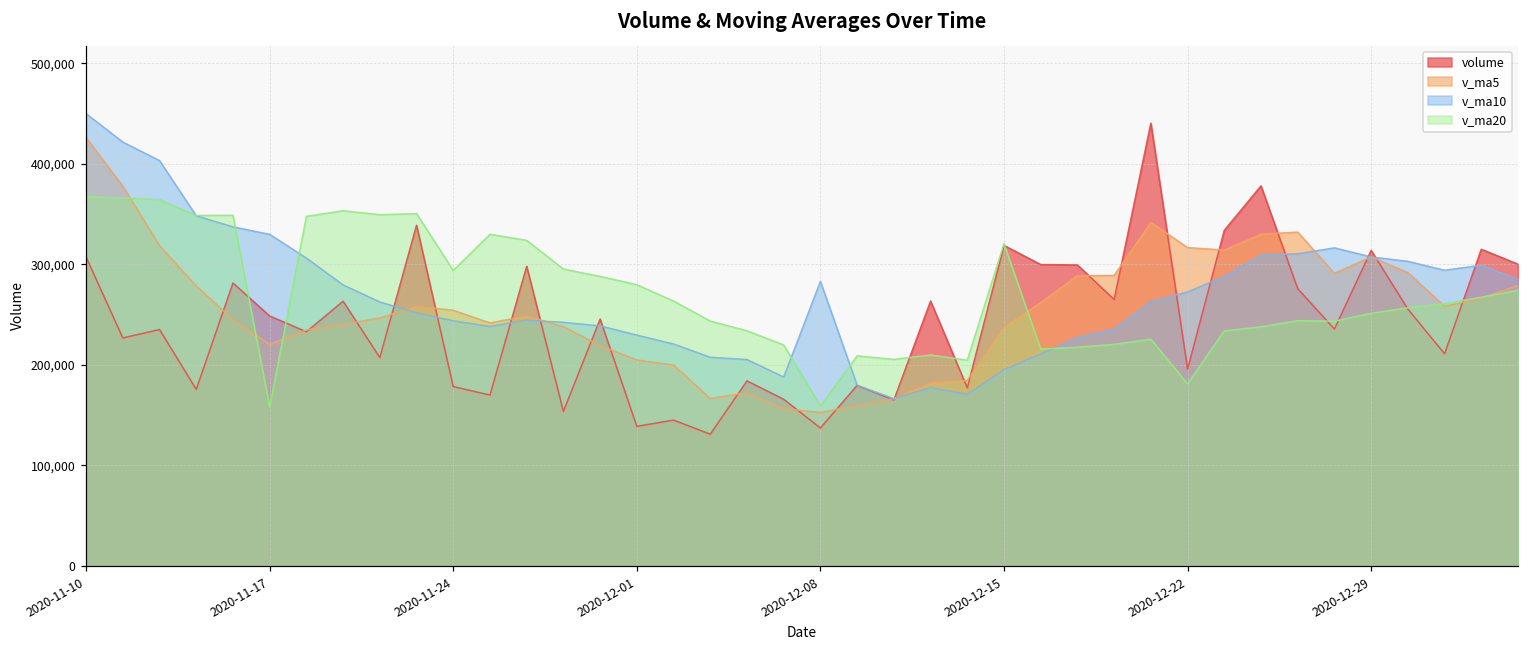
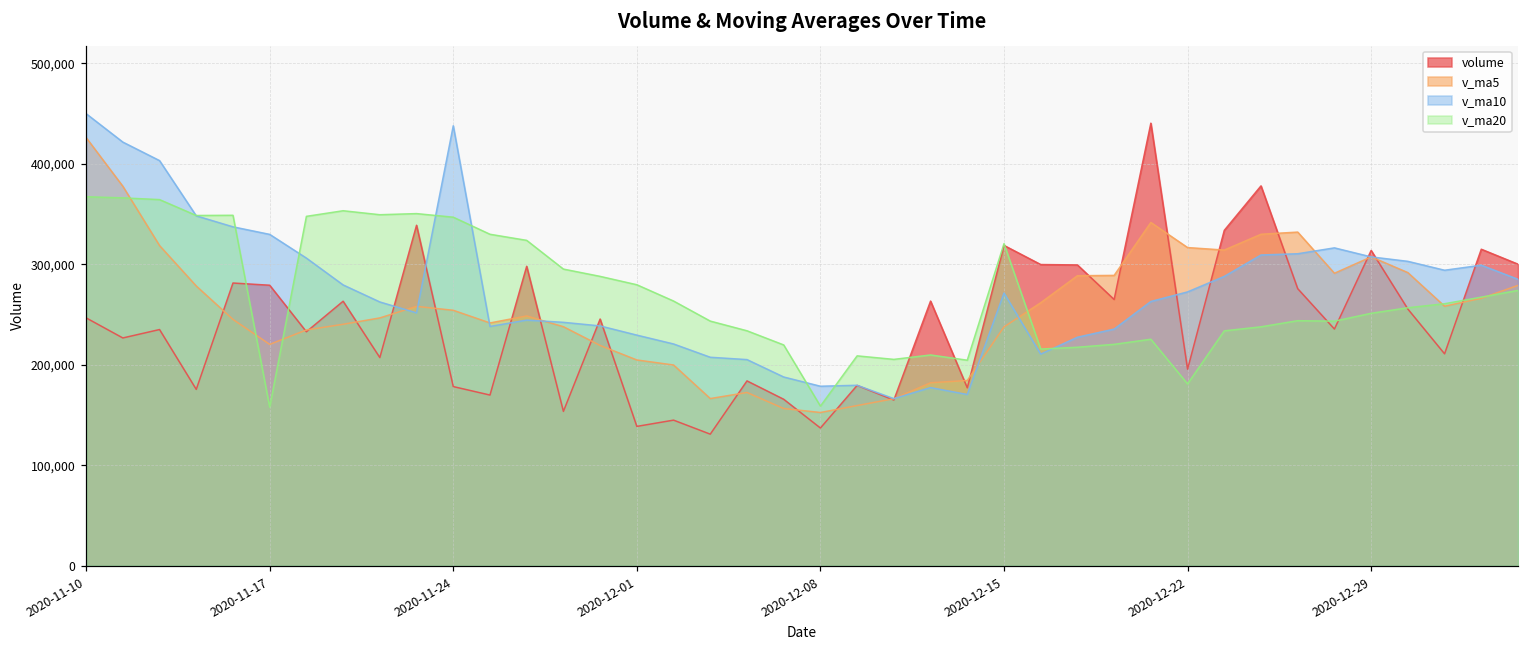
volume, 2020-11-10: 310,000 -> 250,000
volume, 2020-11-17: 250,000 -> 280,000
v_ma10, 2020-11-24: 240,000 -> 440,000
v_ma20, 2020-11-24: 290,000 -> 350,000
v_ma10, 2020-12-08: 280,000 -> 180,000
v_ma10, 2020-12-15: 200,000 -> 270,000
